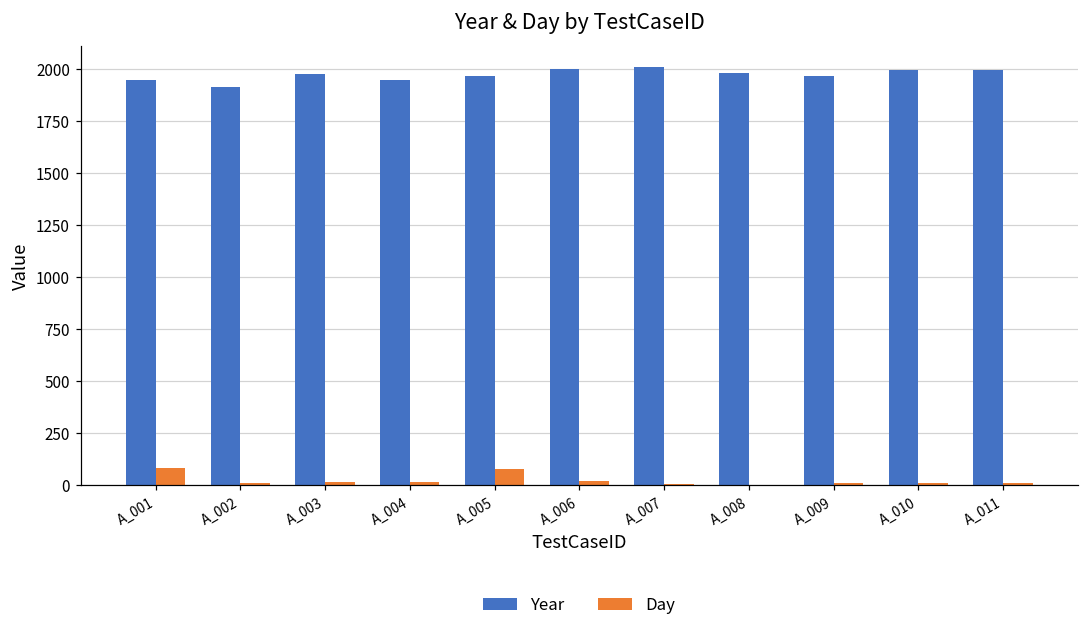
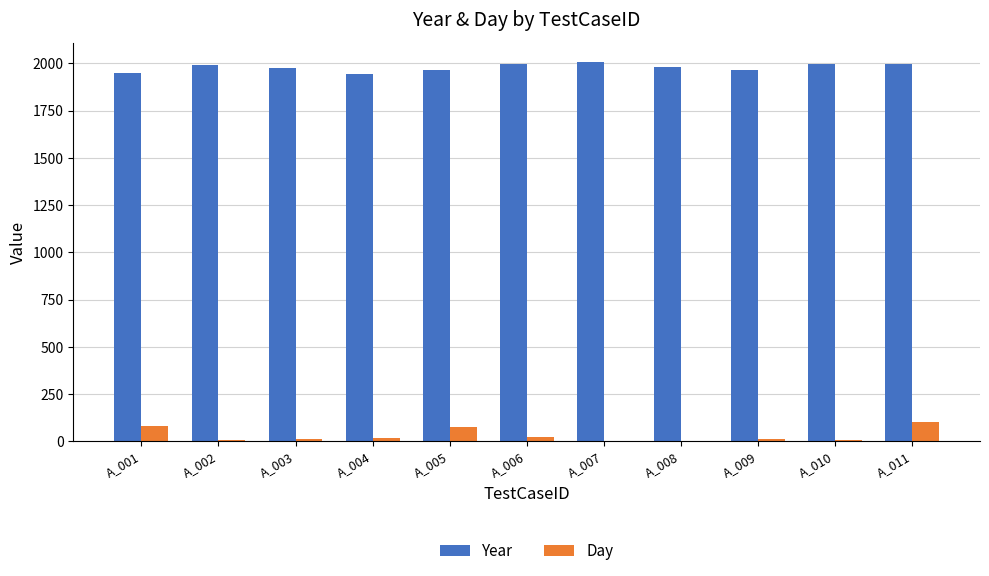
Year, A_002: 1920 -> 1990
Day, A_011: 10 -> 110
